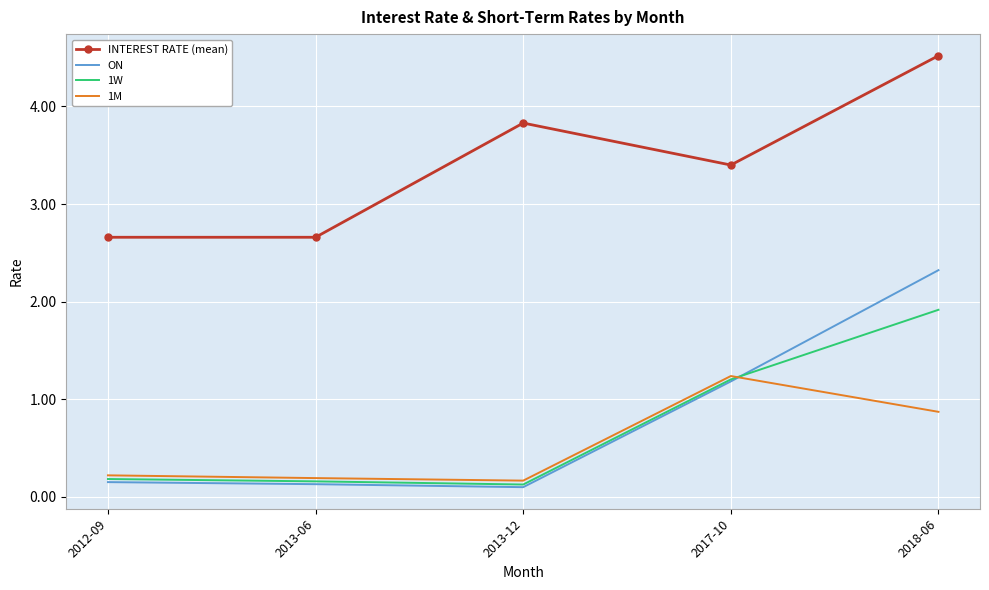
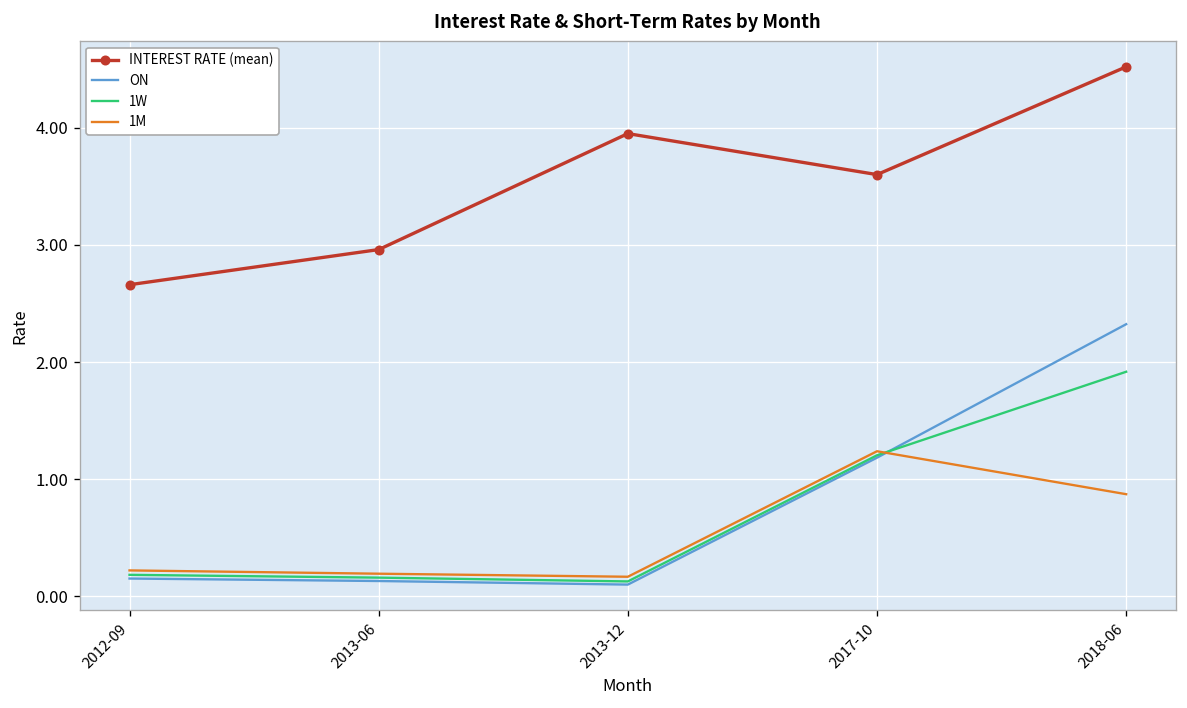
INTEREST RATE (mean), 2013-06: 2.7 -> 3.0
INTEREST RATE (mean), 2013-12: 3.8 -> 4.0
INTEREST RATE (mean), 2017-10: 3.4 -> 3.6
